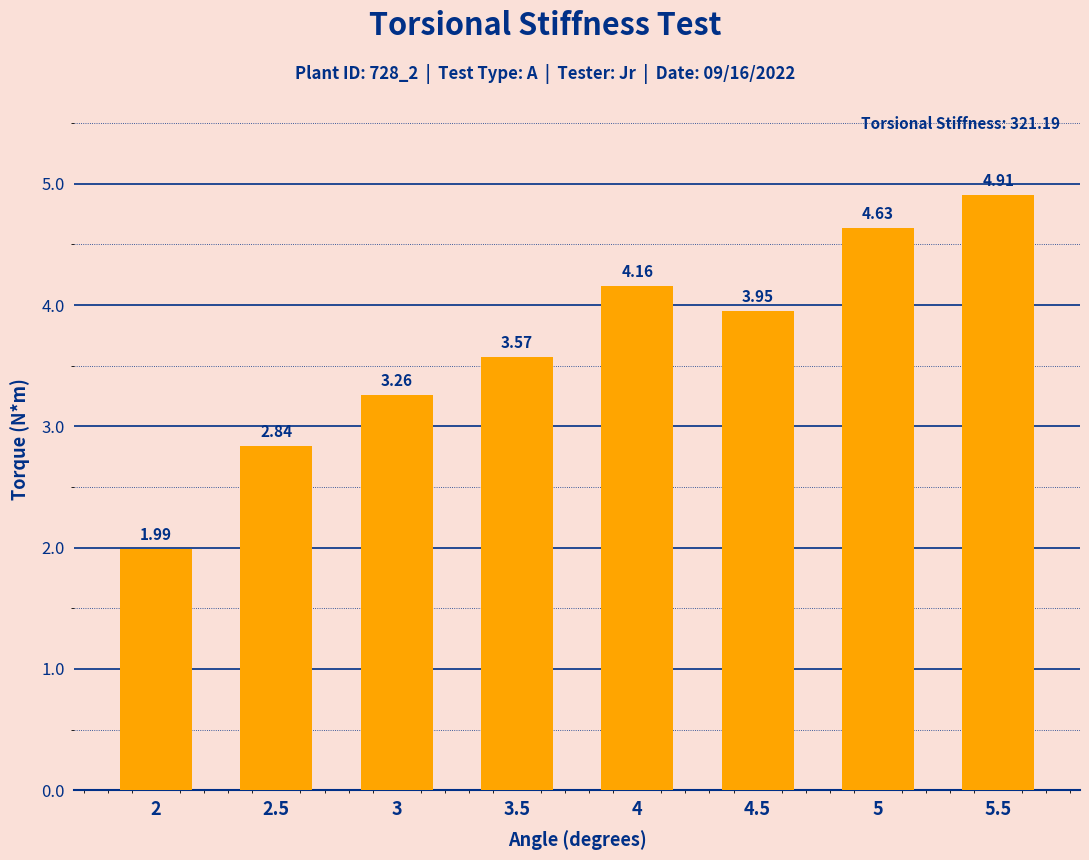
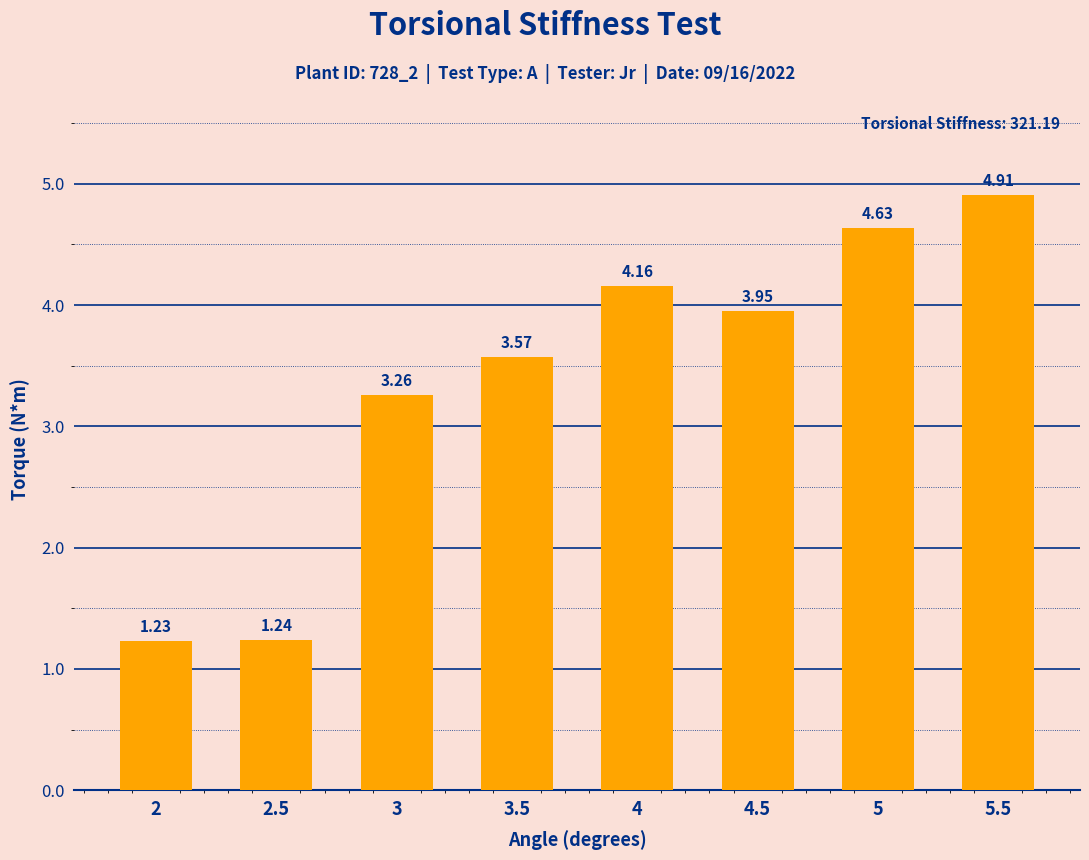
2: 1.99 -> 1.23
2.5: 2.84 -> 1.24
